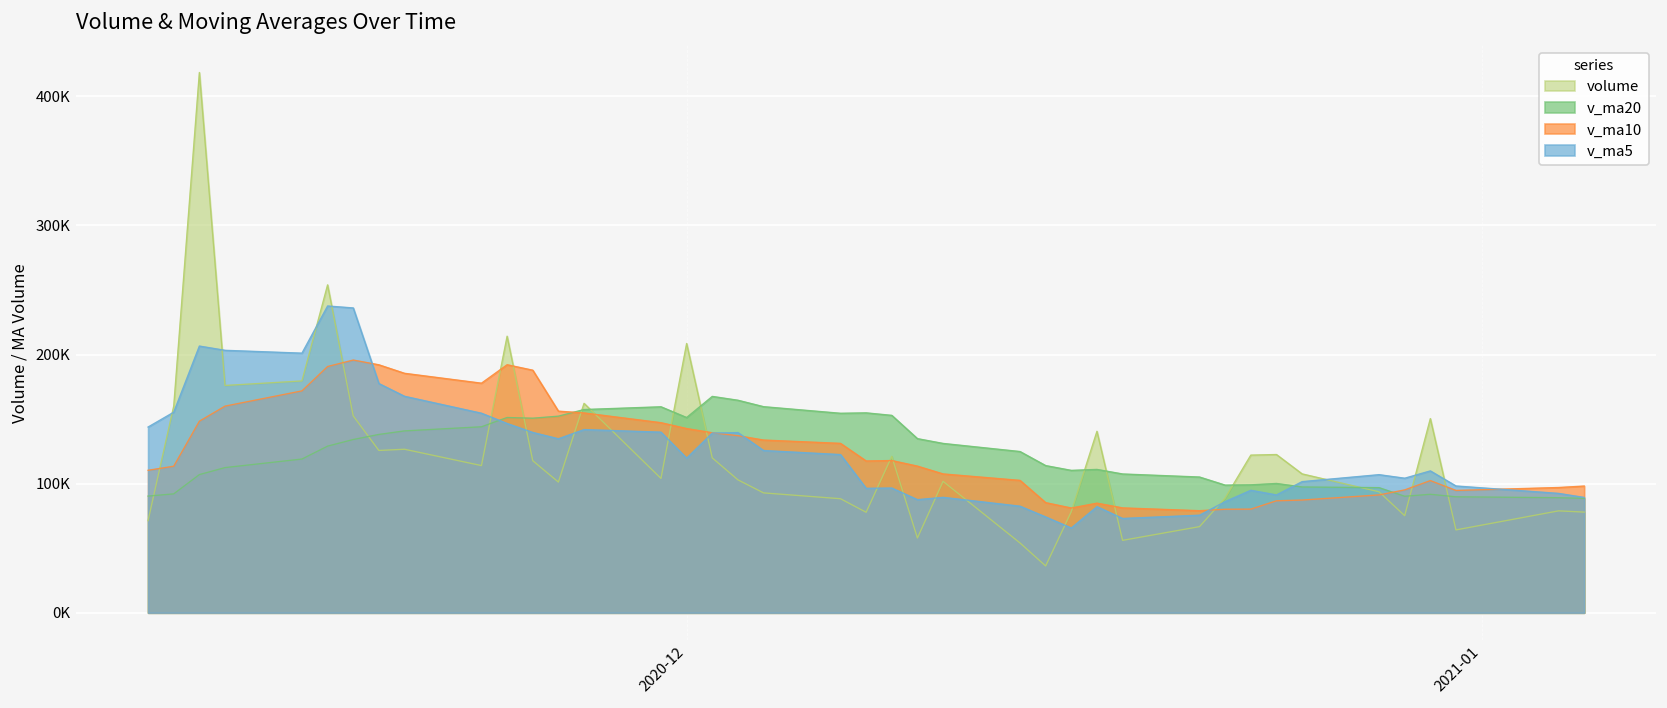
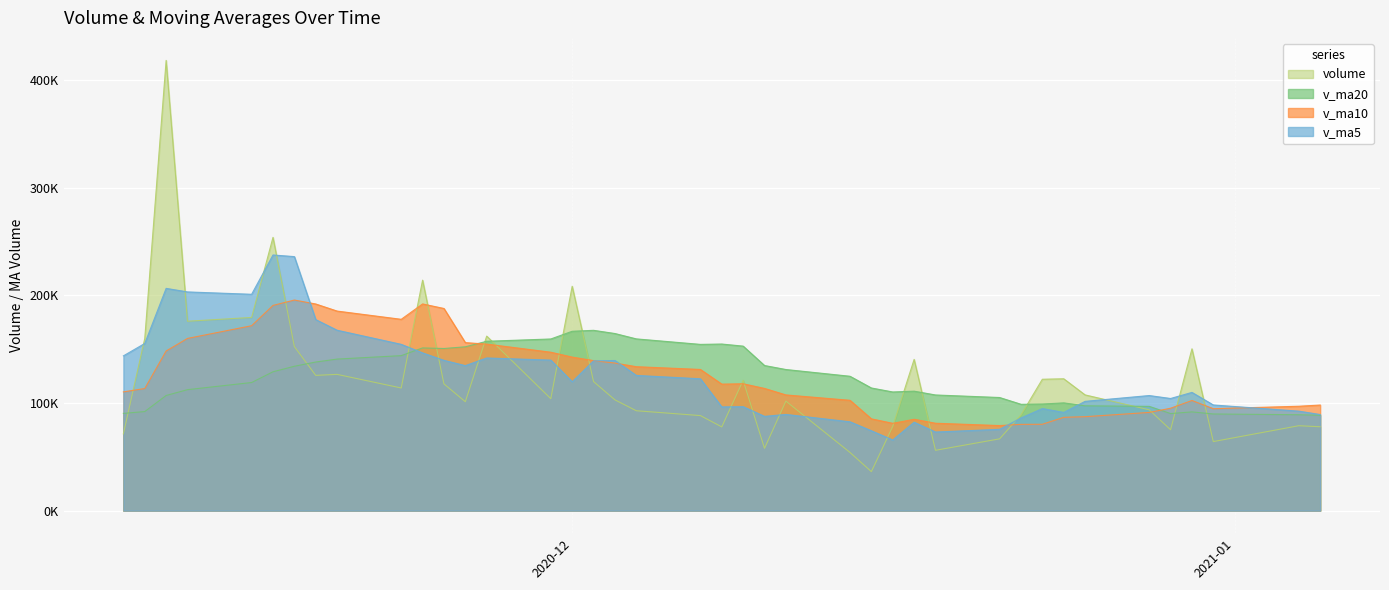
v_ma20, 2020-12: 151000 -> 167000
